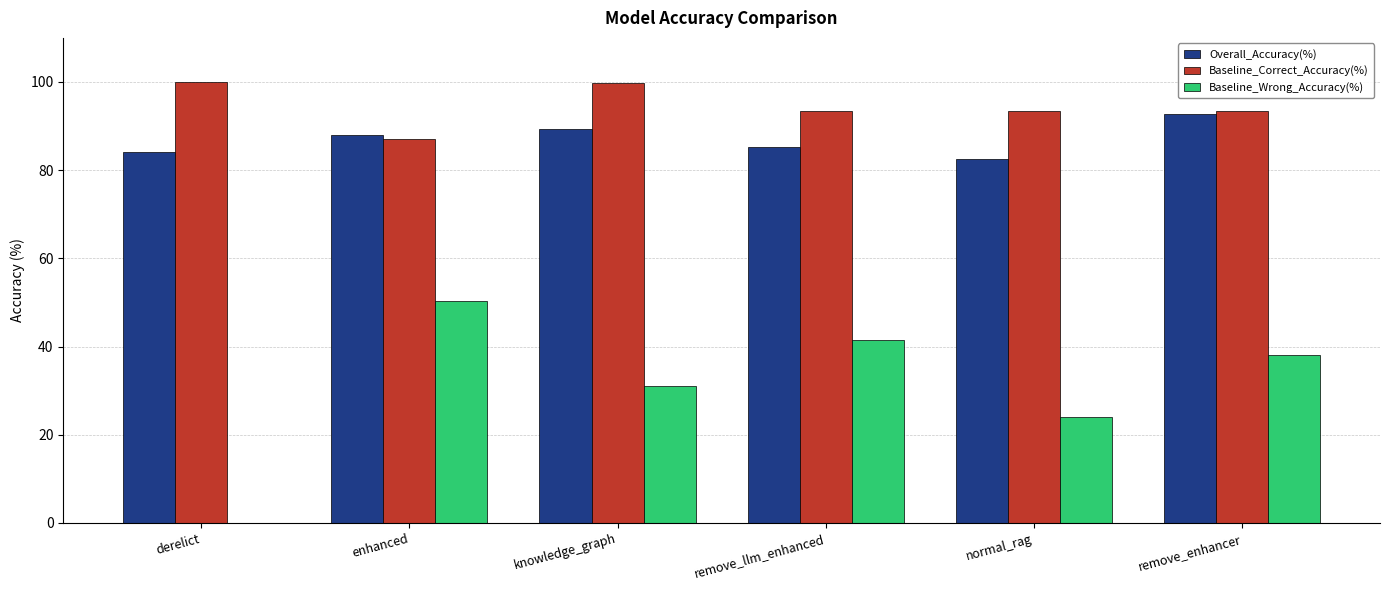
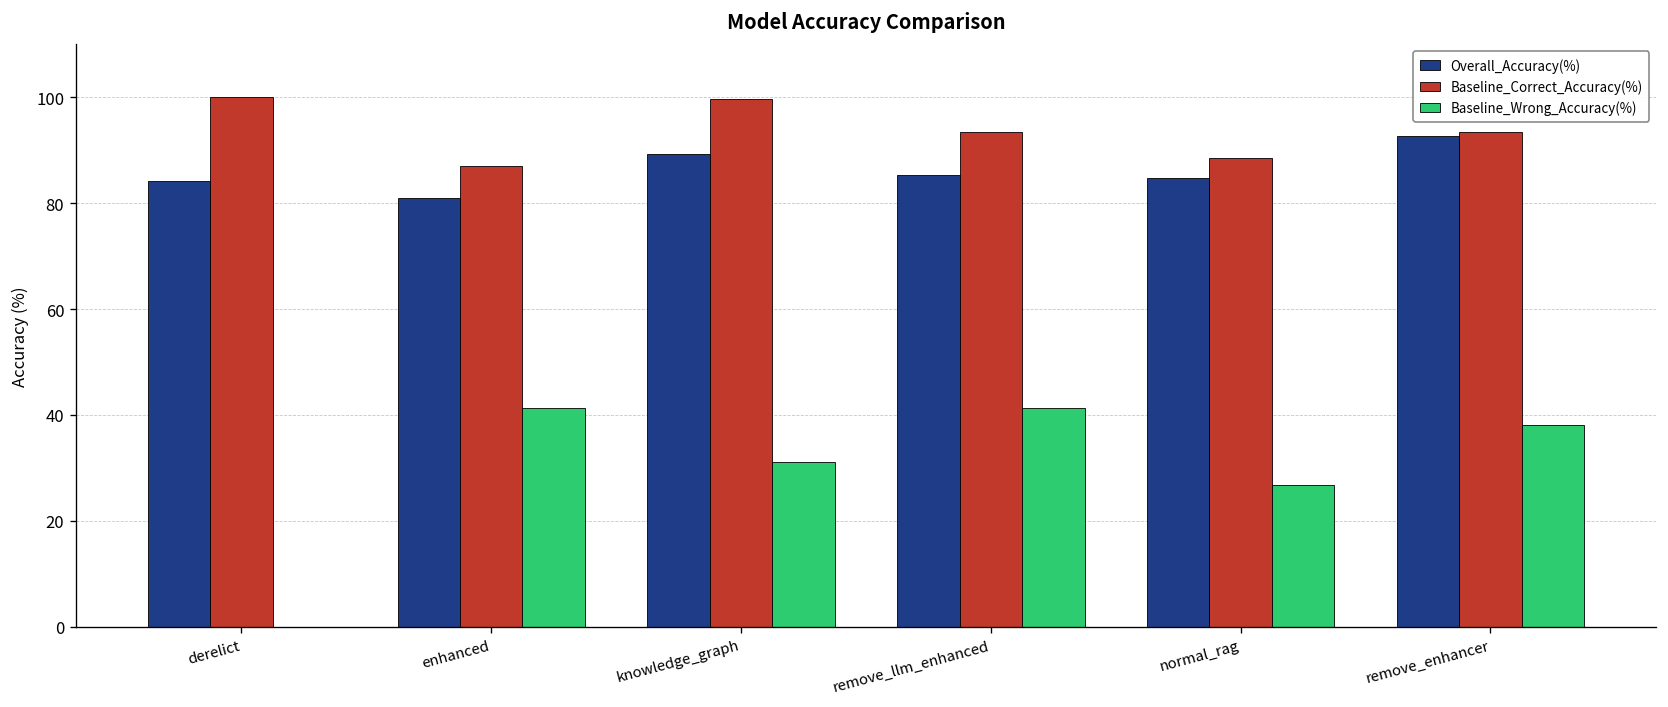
Overall_Accuracy(%), enhanced: 88 -> 81
Baseline_Wrong_Accuracy(%), enhanced: 50 -> 41
Overall_Accuracy(%), normal_rag: 83 -> 85
Baseline_Correct_Accuracy(%), normal_rag: 94 -> 88
Baseline_Wrong_Accuracy(%), normal_rag: 24 -> 27
